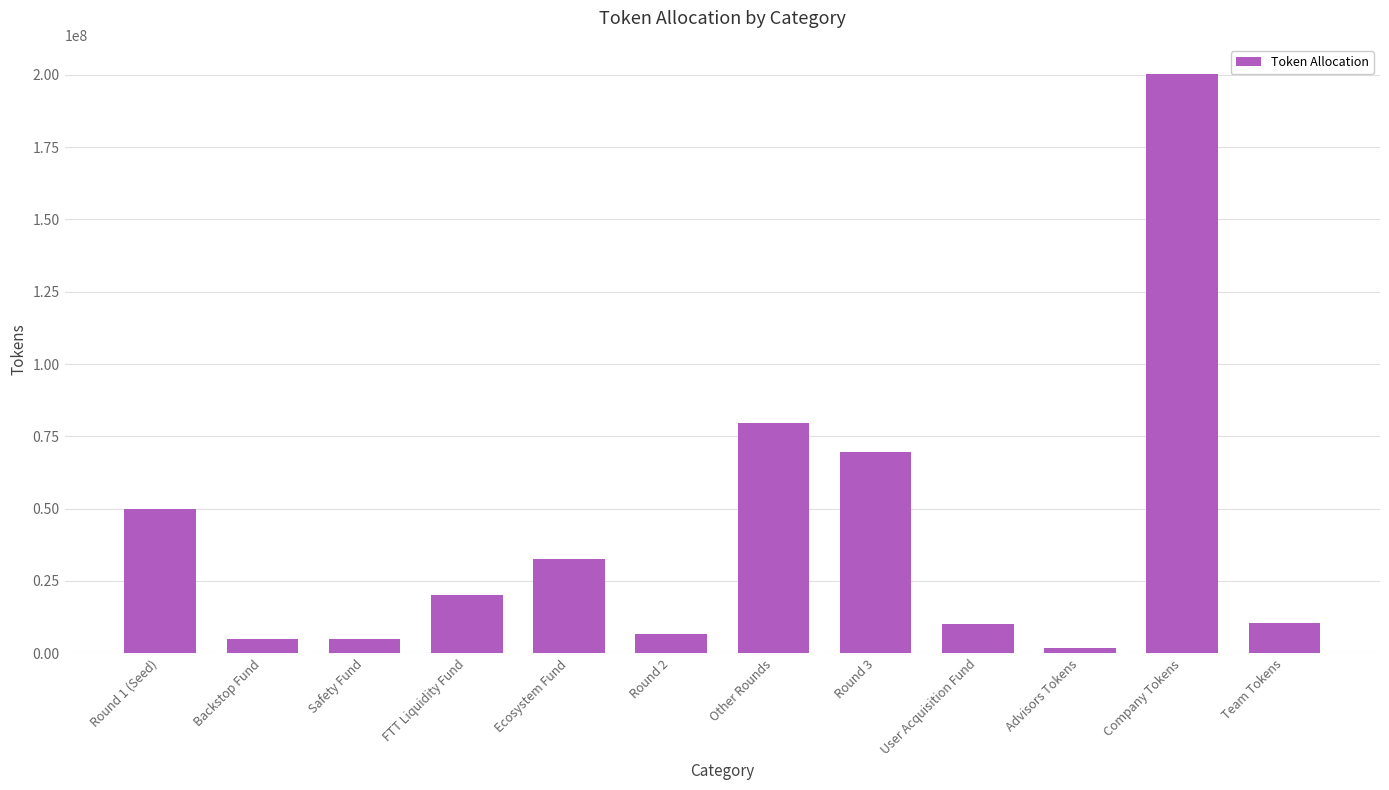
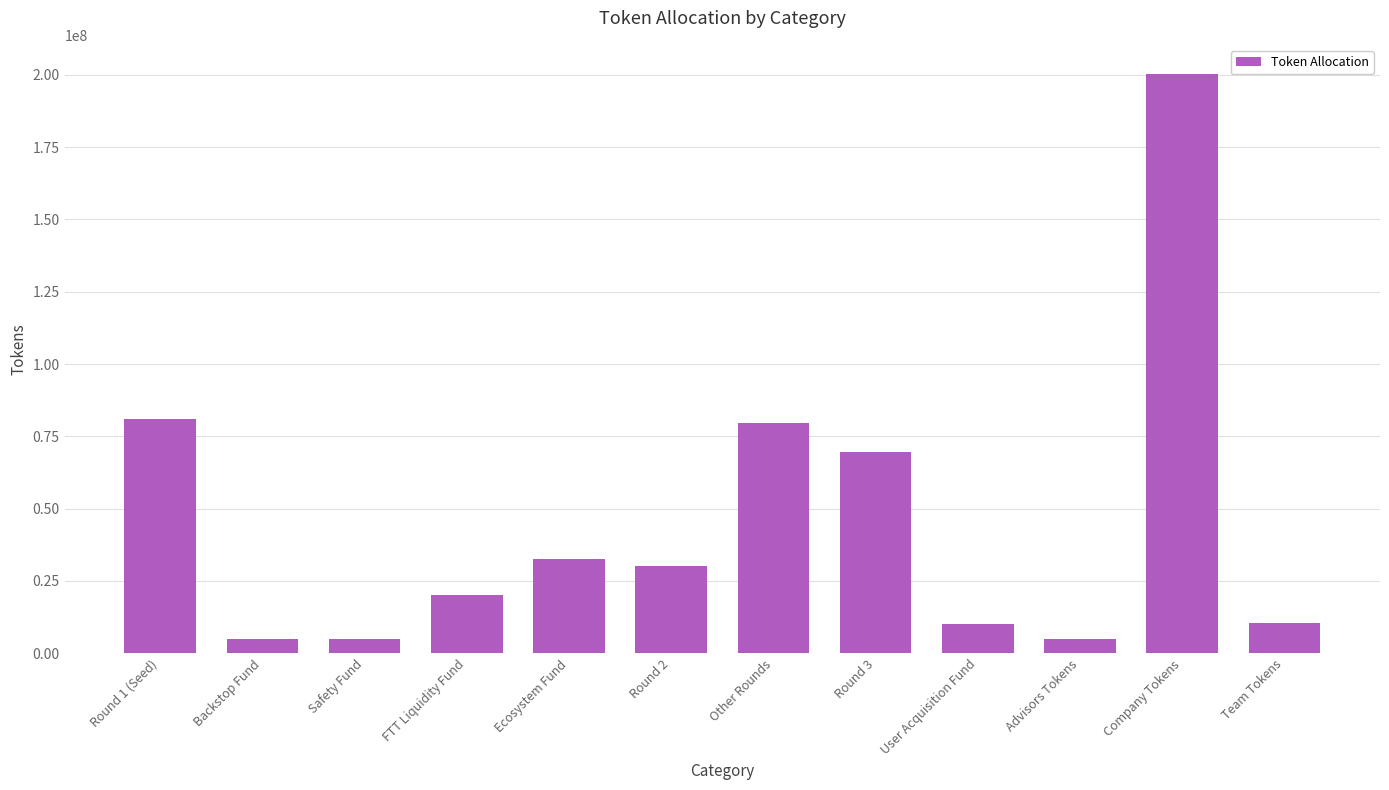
Round 1 (Seed): 50000000 -> 81000000
Round 2: 7000000 -> 30000000
Advisors Tokens: 2000000 -> 5000000
